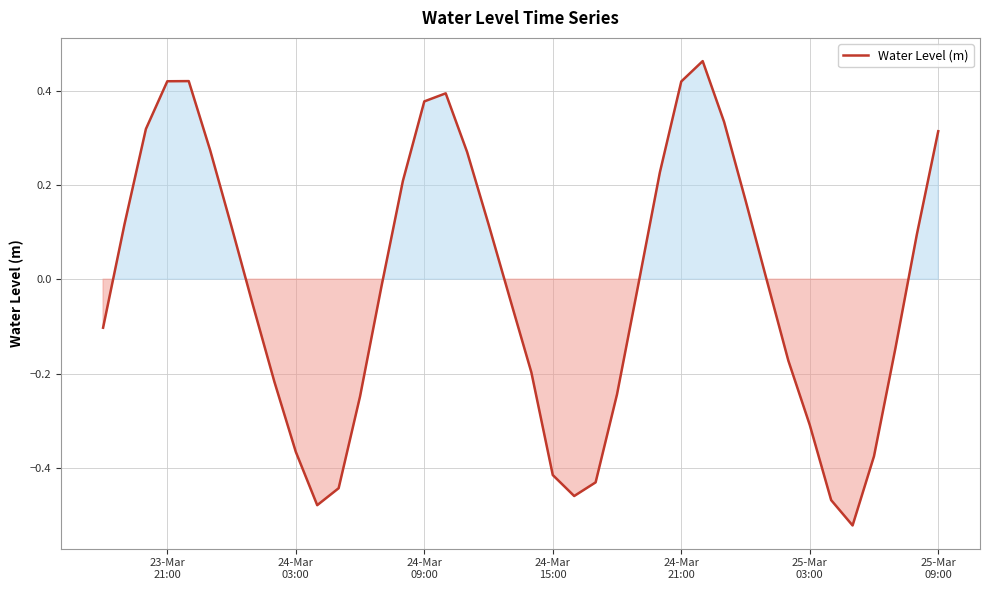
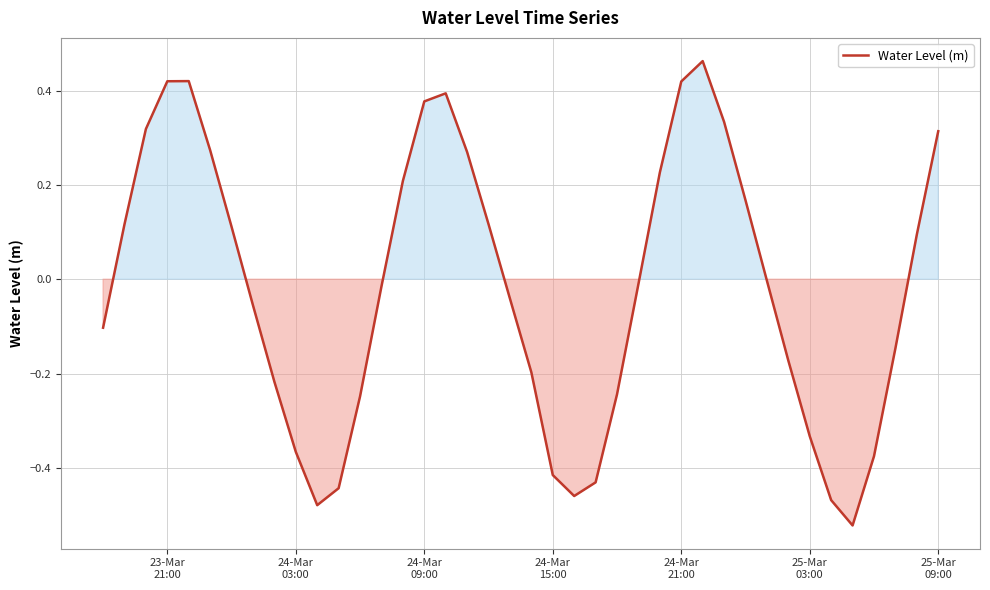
25-Mar 03:00: -0.31 -> -0.33
